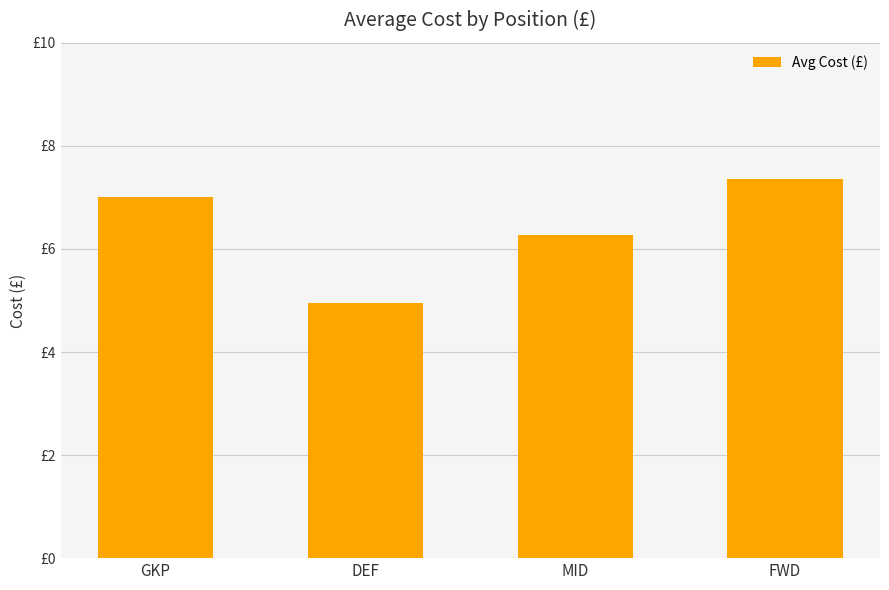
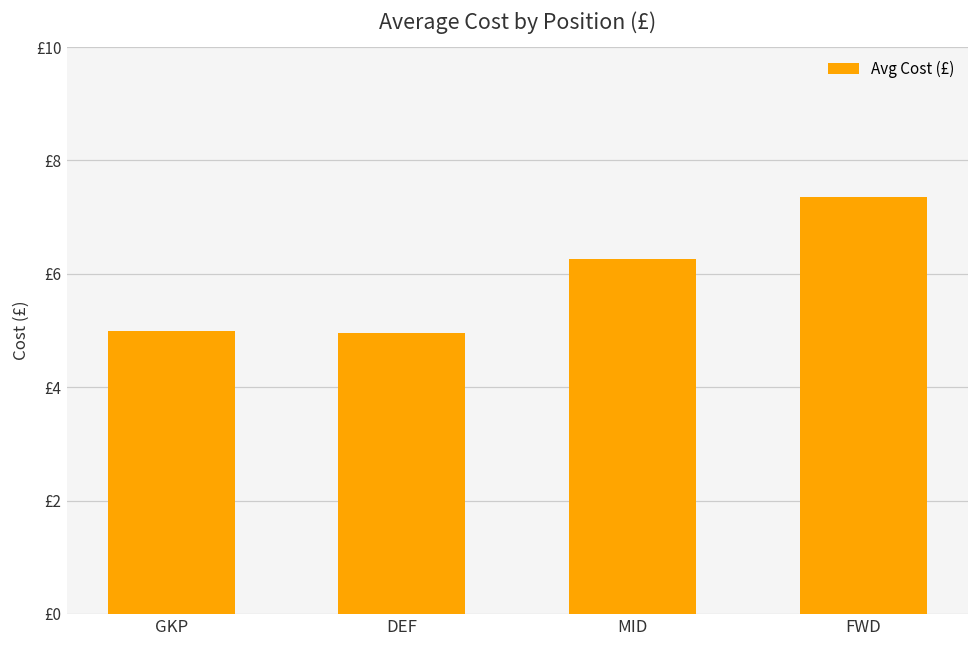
GKP: £7 -> £5
